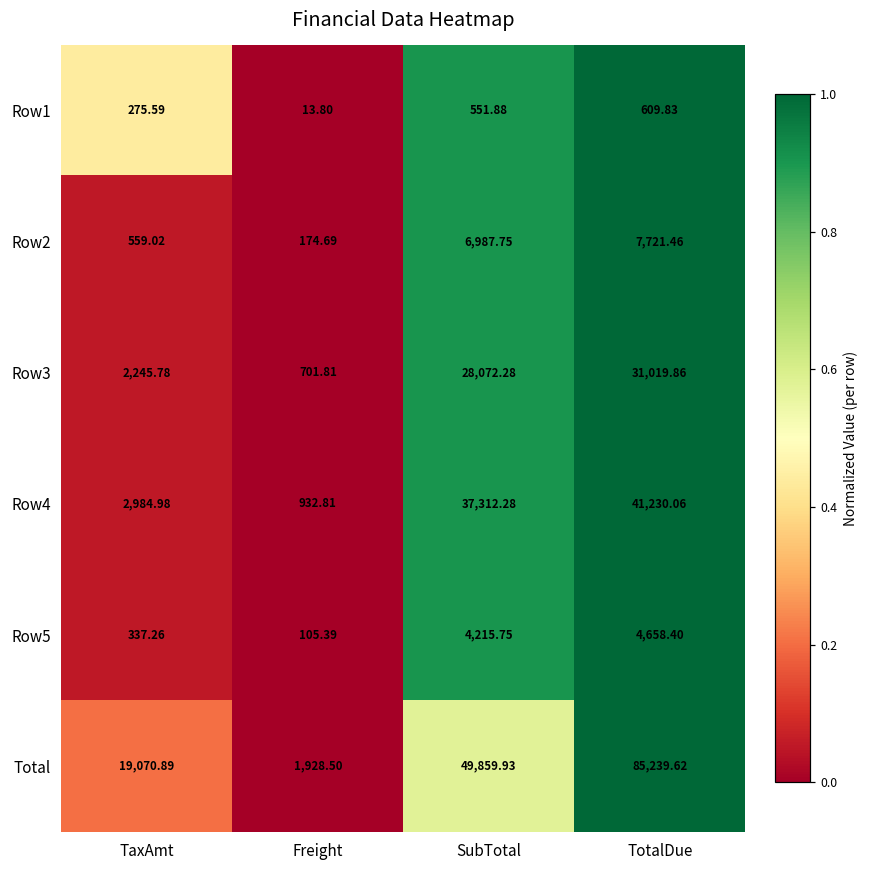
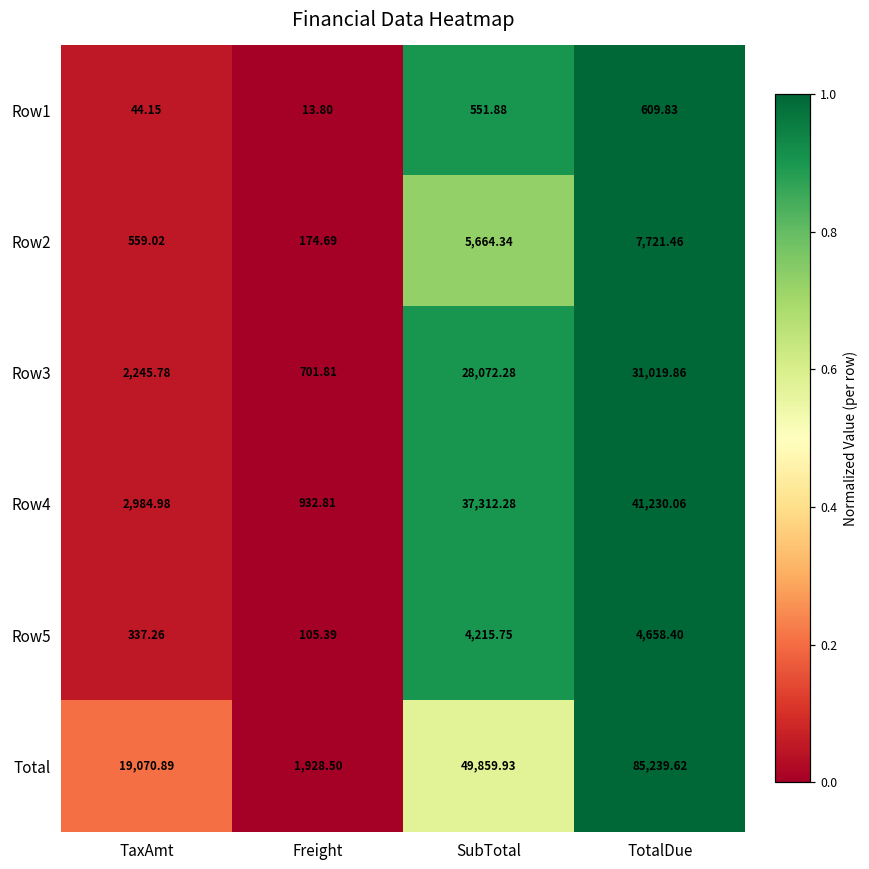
Row1, TaxAmt: 275.59 -> 44.15
Row2, SubTotal: 6,987.75 -> 5,664.34
